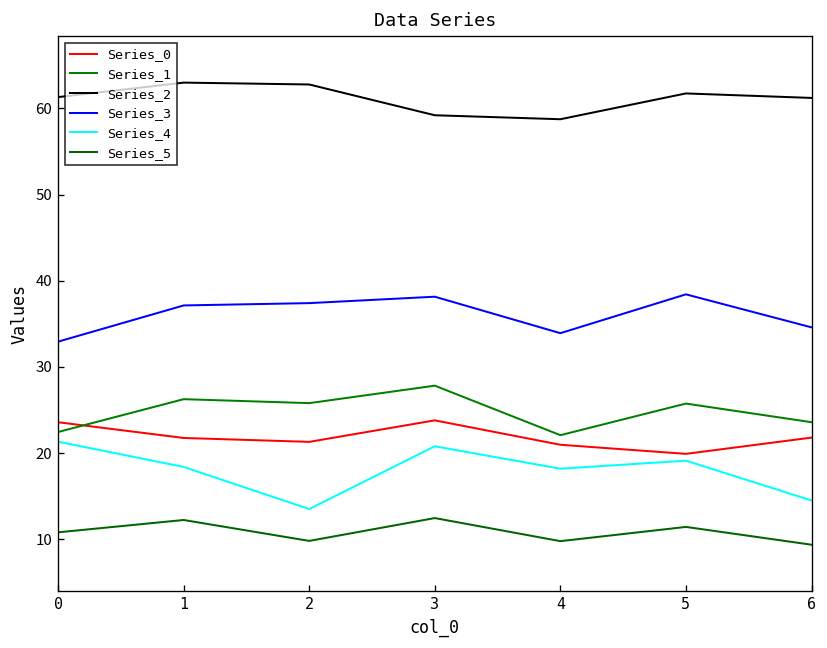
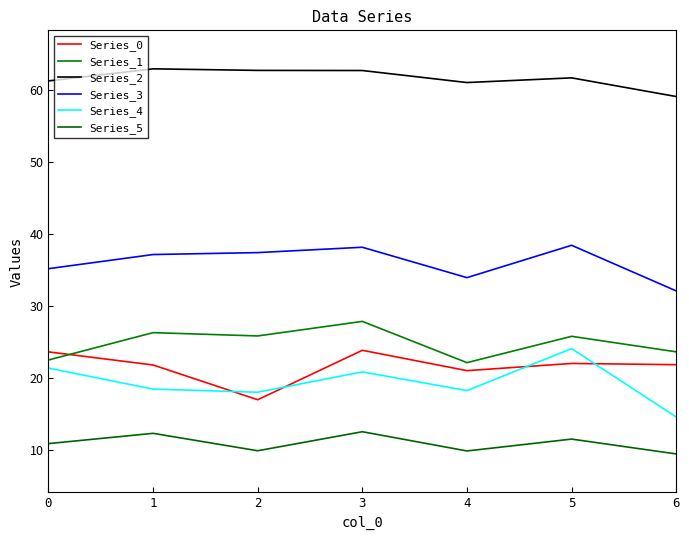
Series_3, 0: 33 -> 35
Series_0, 2: 21 -> 17
Series_4, 2: 14 -> 18
Series_2, 3: 59 -> 63
Series_2, 4: 59 -> 61
Series_0, 5: 20 -> 22
Series_4, 5: 19 -> 24
Series_2, 6: 61 -> 59
Series_3, 6: 35 -> 32
